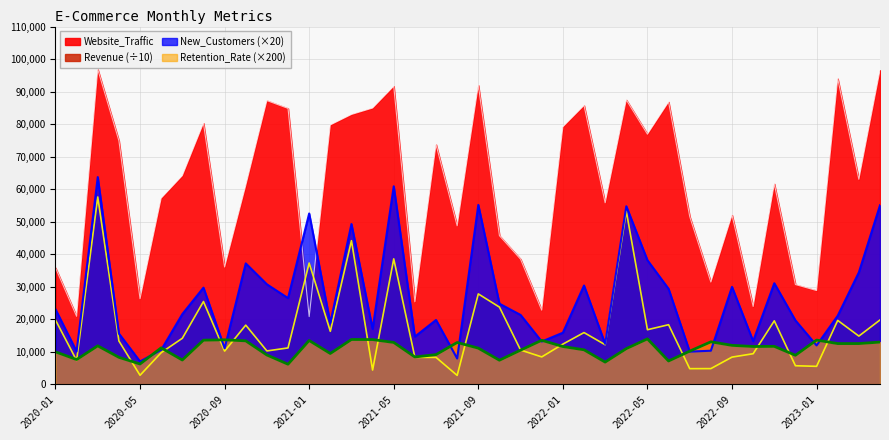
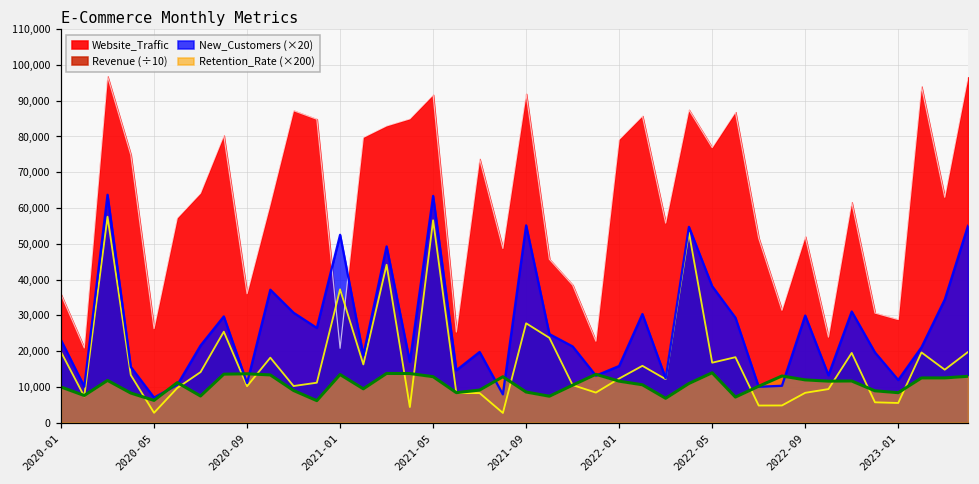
Revenue (÷10), 2021-05: 39,000 -> 57,000
New_Customers (×20), 2021-05: 61,000 -> 63,000
Retention_Rate (×200), 2021-09: 11,000 -> 9,000
Retention_Rate (×200), 2023-01: 14,000 -> 8,000
